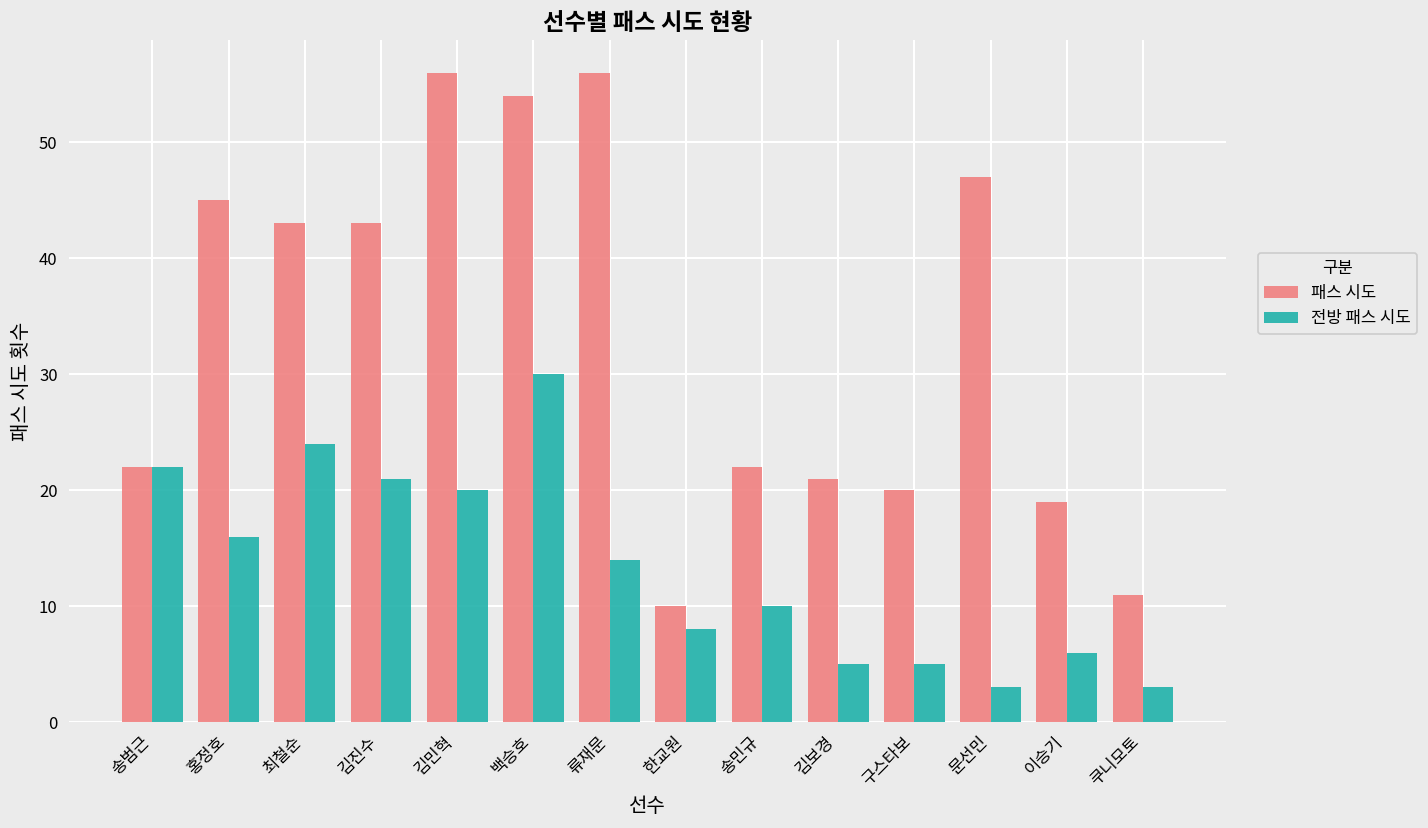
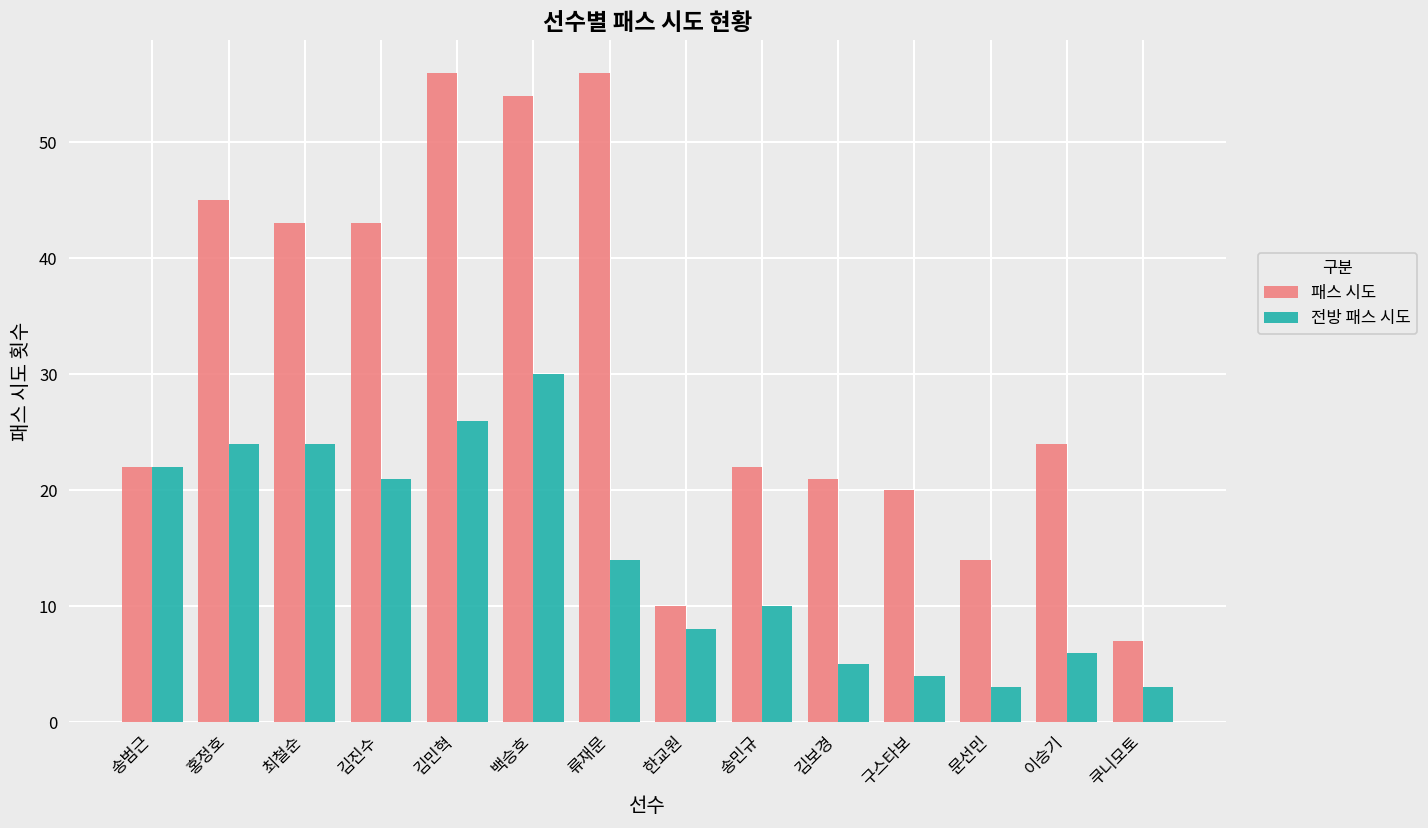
전방 패스 시도, 홍정호: 16 -> 24
전방 패스 시도, 김민혁: 20 -> 26
전방 패스 시도, 구스타보: 5 -> 4
패스 시도, 문선민: 47 -> 14
패스 시도, 이승기: 19 -> 24
패스 시도, 쿠니모토: 11 -> 7
